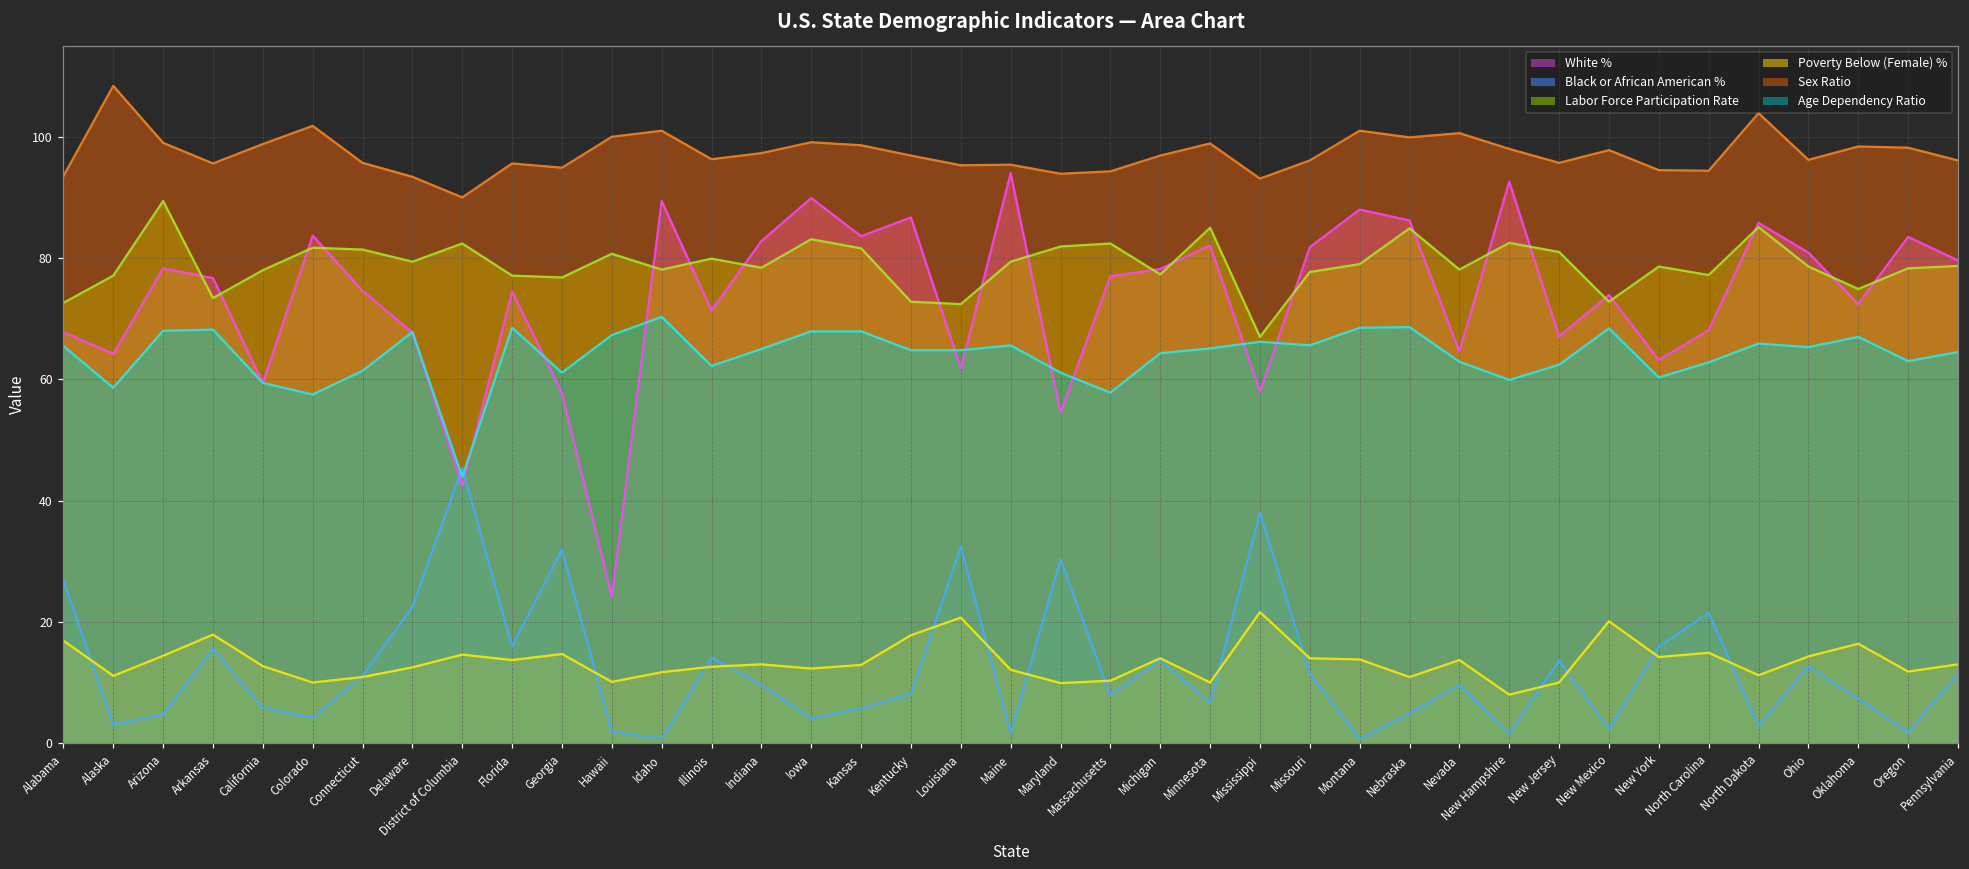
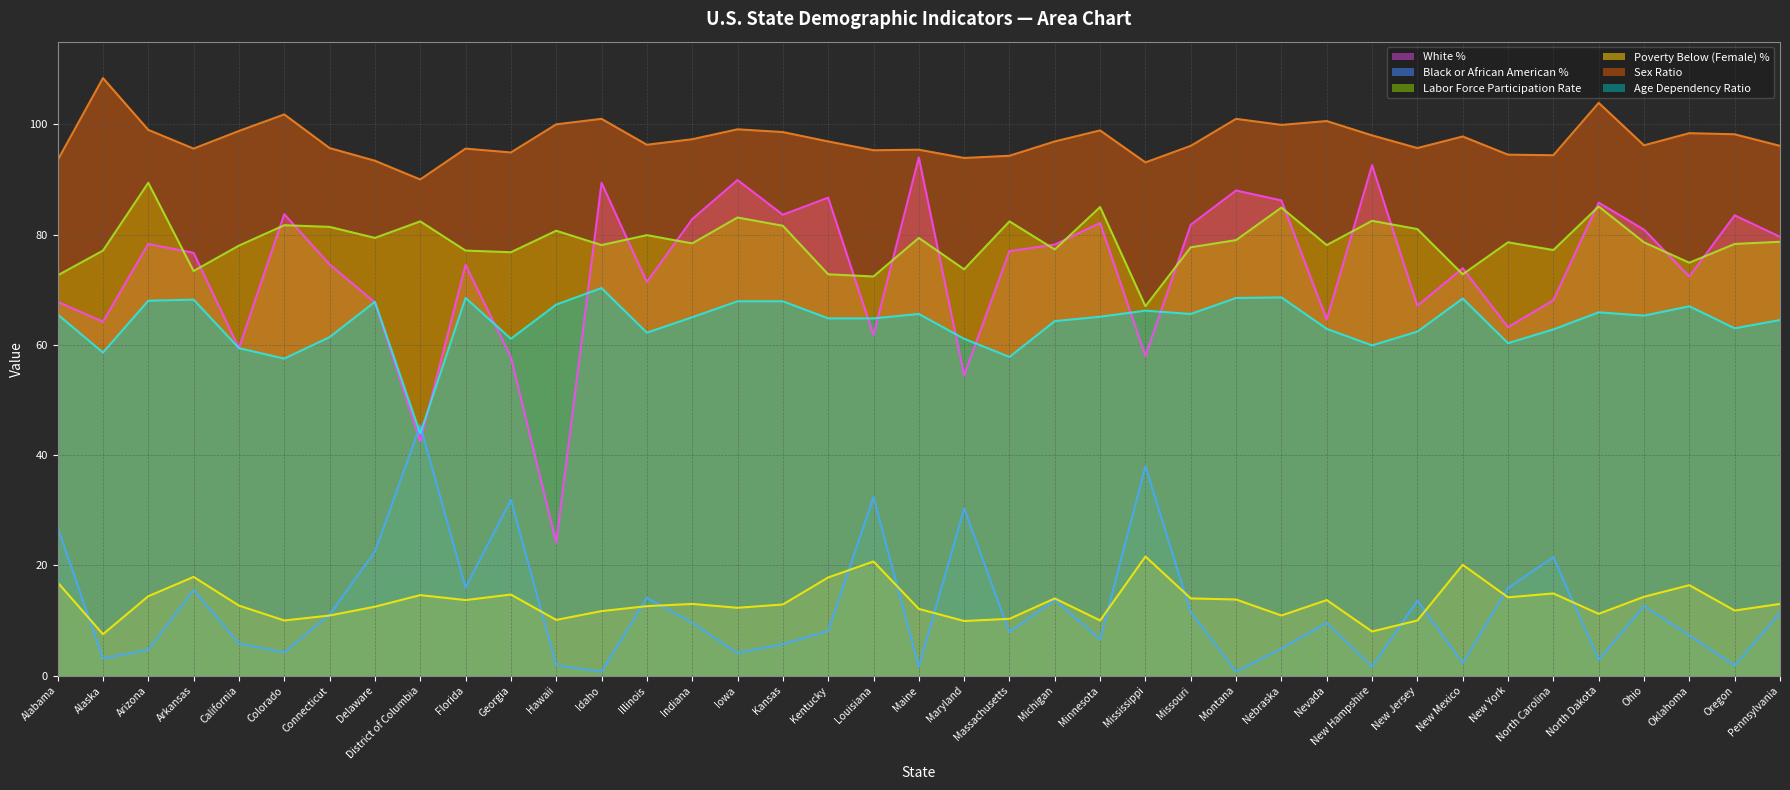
Poverty Below (Female) %, Alaska: 11 -> 8
Labor Force Participation Rate, Maryland: 82 -> 74
